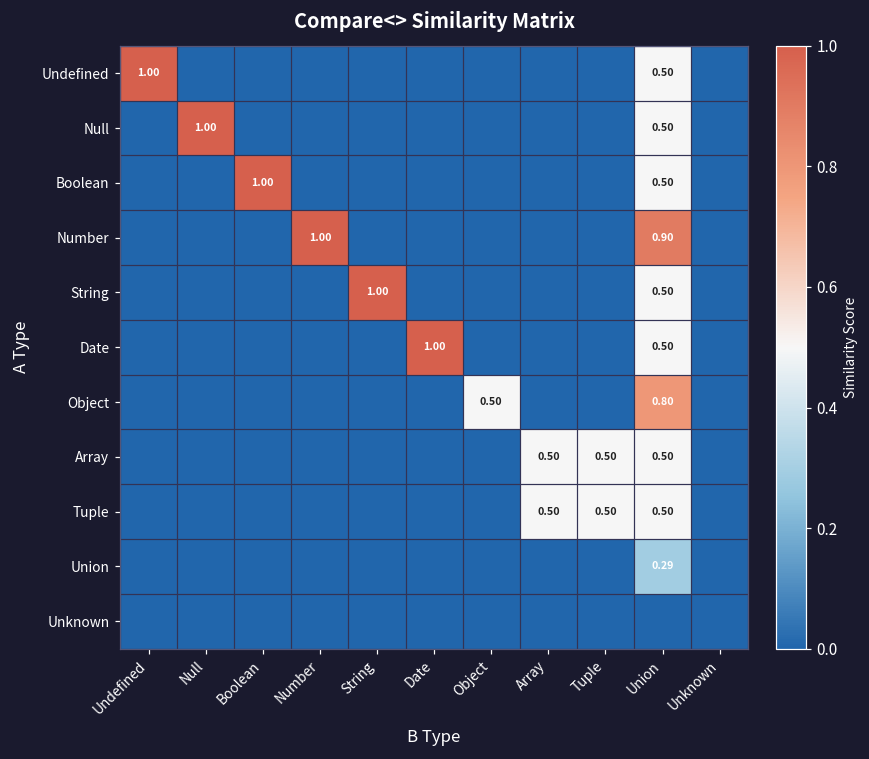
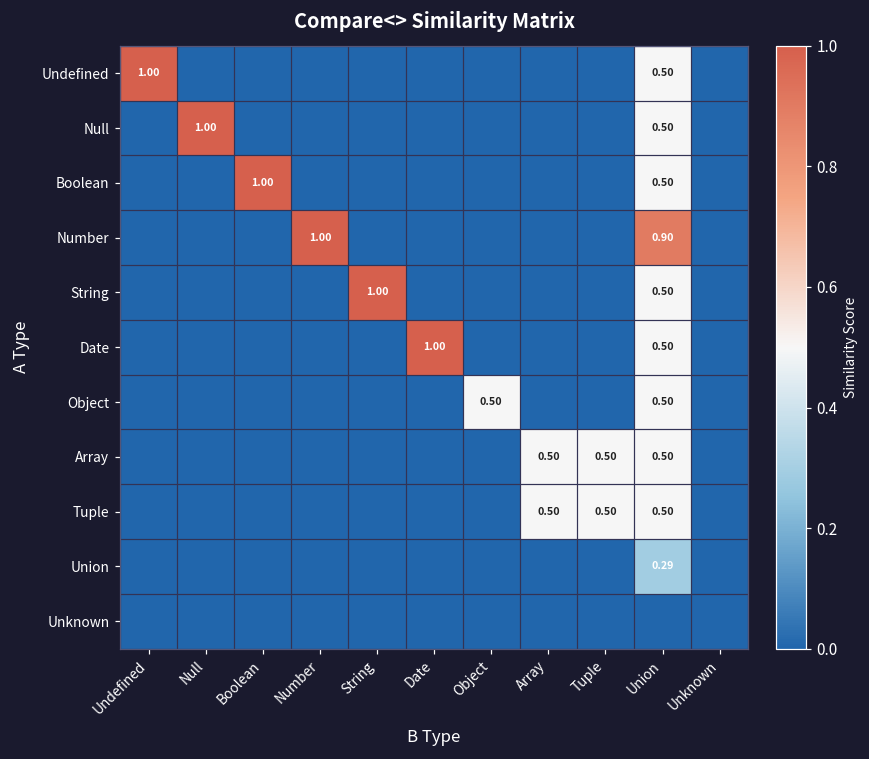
Object, Union: 0.80 -> 0.50
